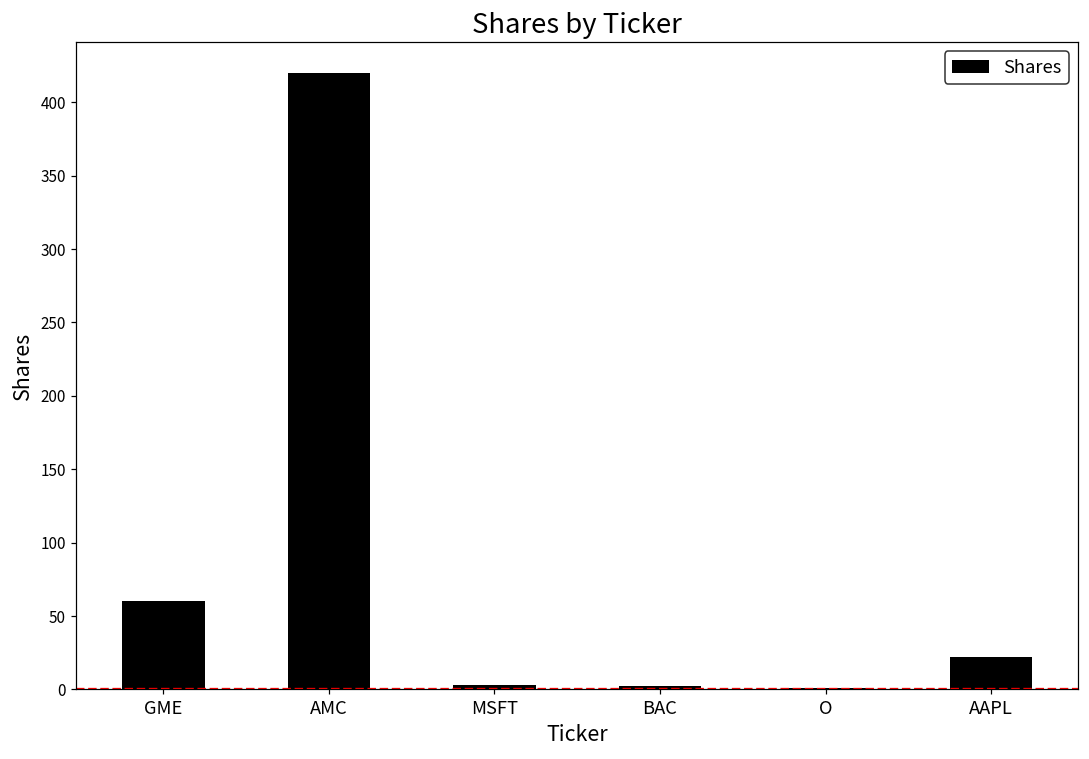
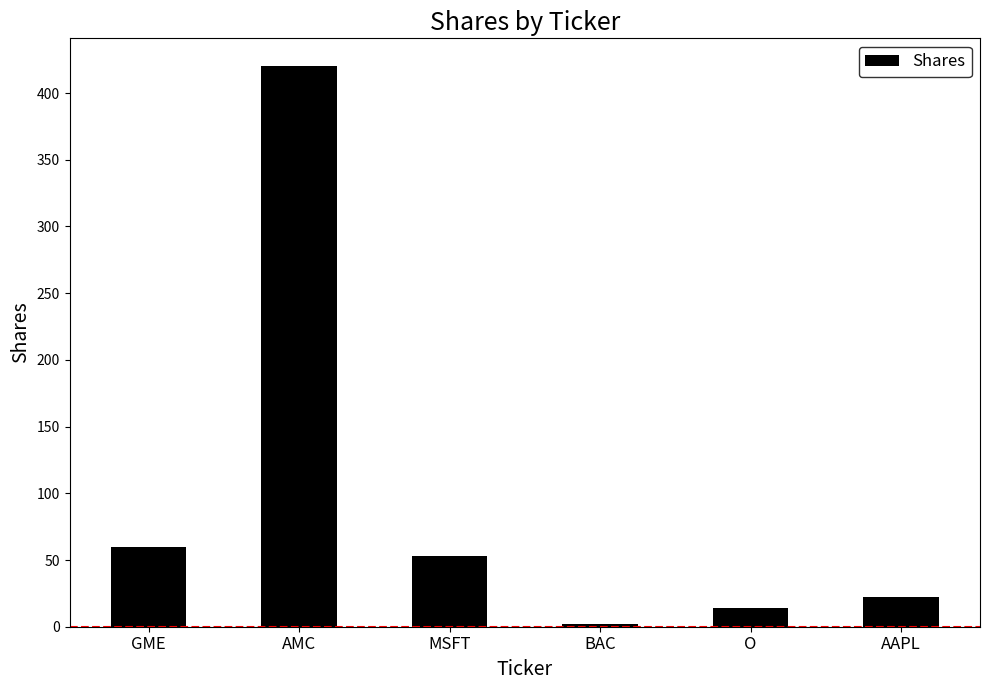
MSFT: 3 -> 53
O: 1 -> 14
